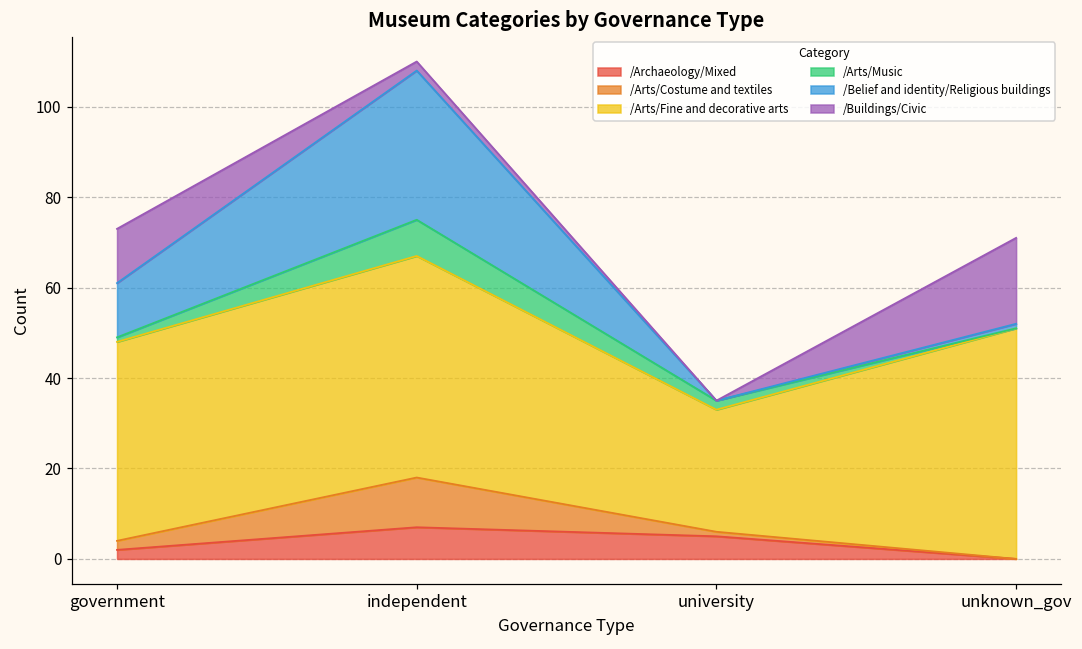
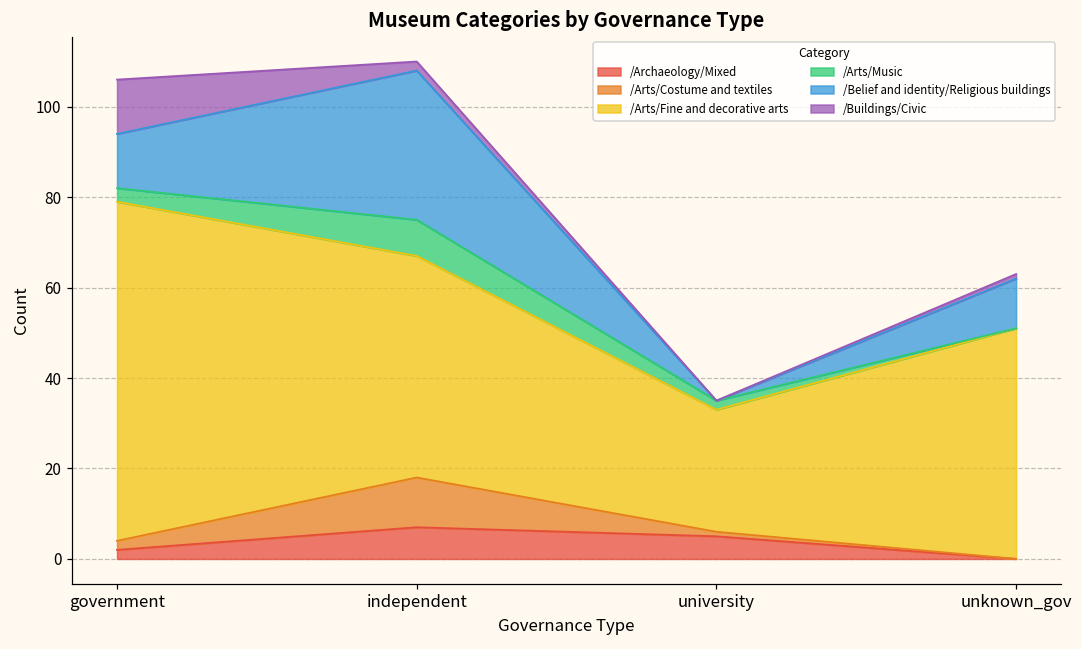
/Arts/Fine and decorative arts, government: 44 -> 75
/Arts/Music, government: 1 -> 3
/Belief and identity/Religious buildings, unknown_gov: 1 -> 11
/Buildings/Civic, unknown_gov: 19 -> 1
